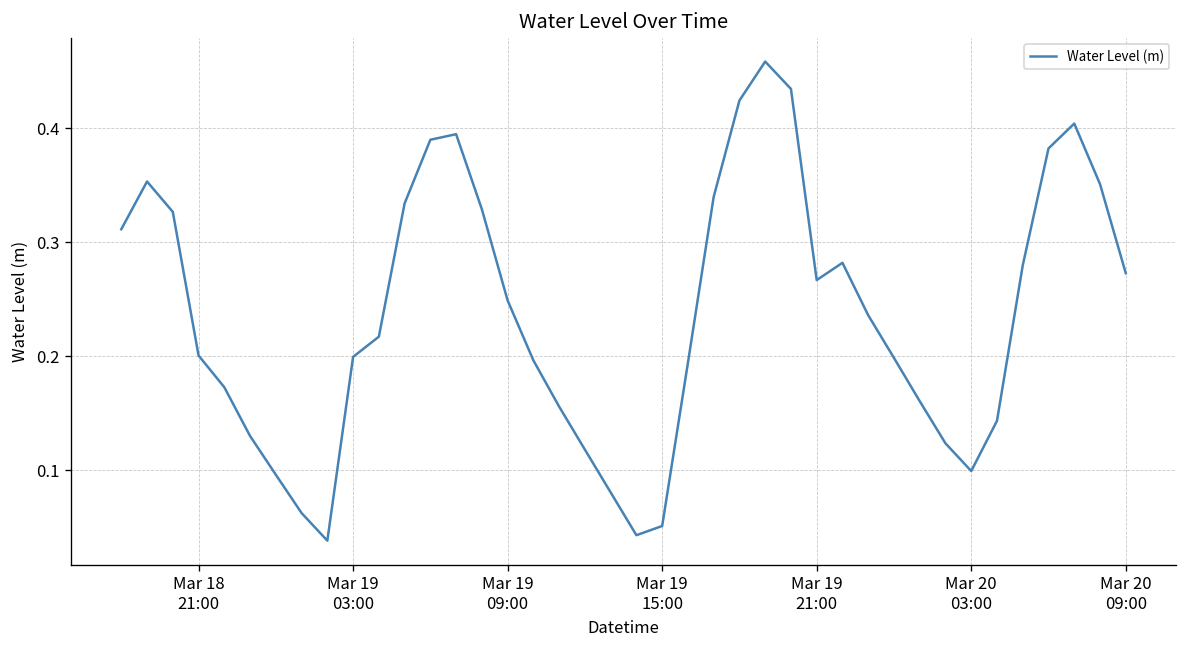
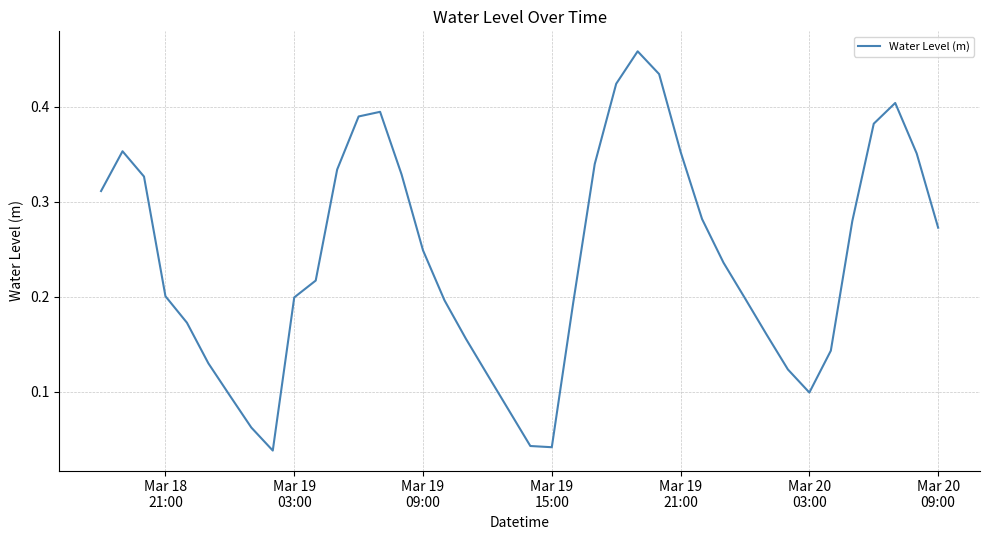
Mar 19 15:00: 0.05 -> 0.04
Mar 19 21:00: 0.27 -> 0.35
